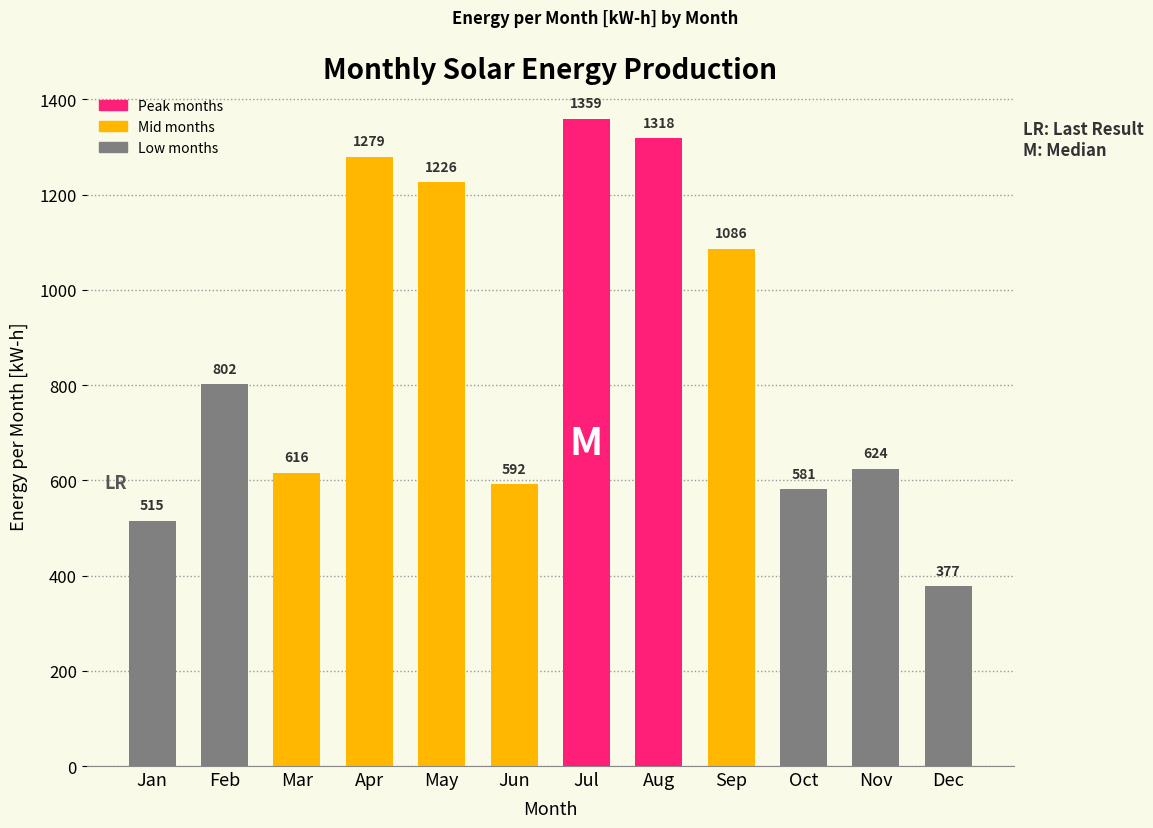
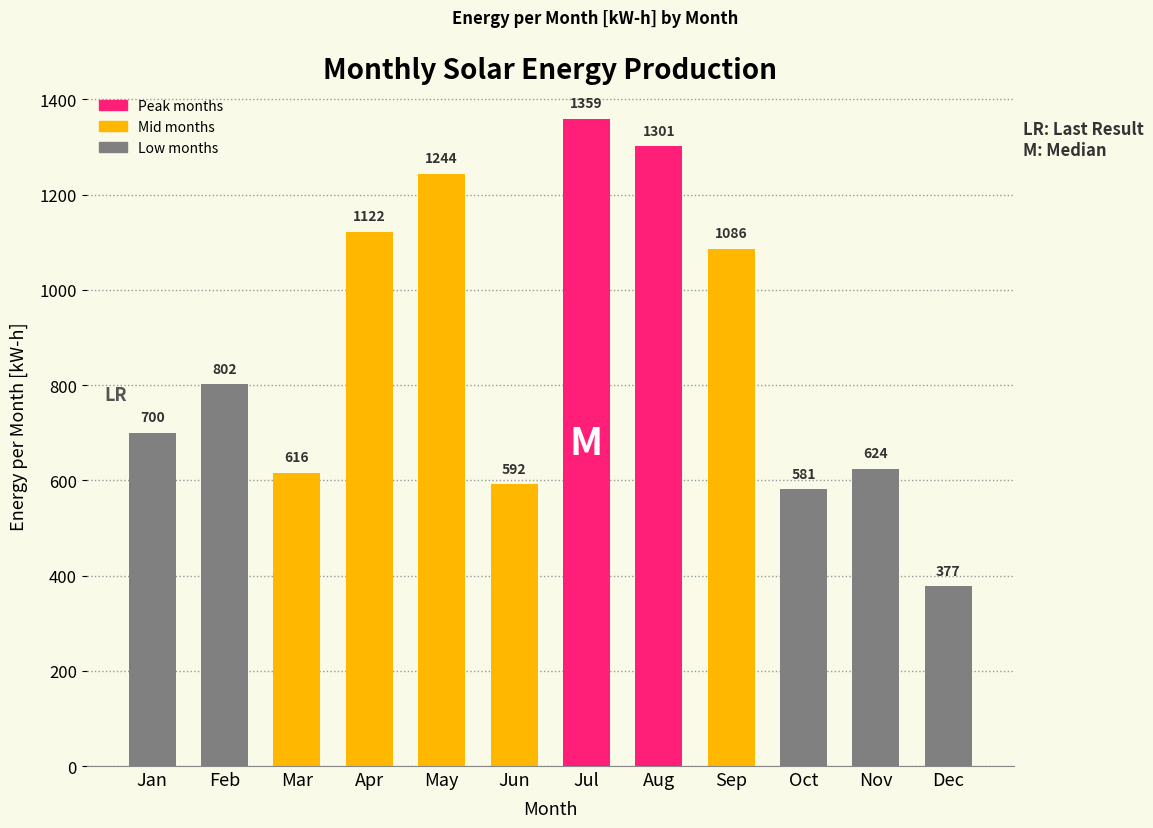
Jan: 515 -> 700
Apr: 1279 -> 1122
May: 1226 -> 1244
Aug: 1318 -> 1301
